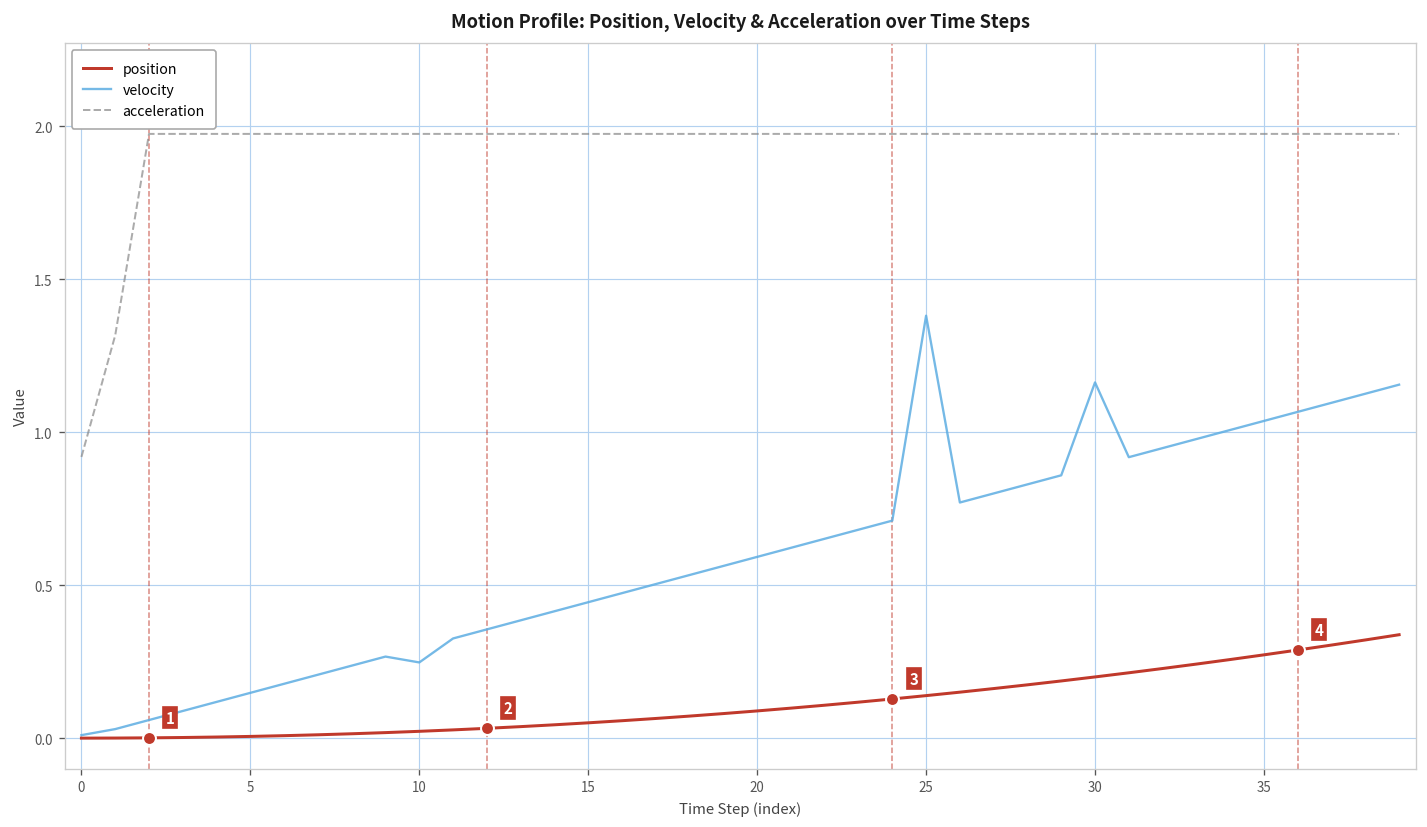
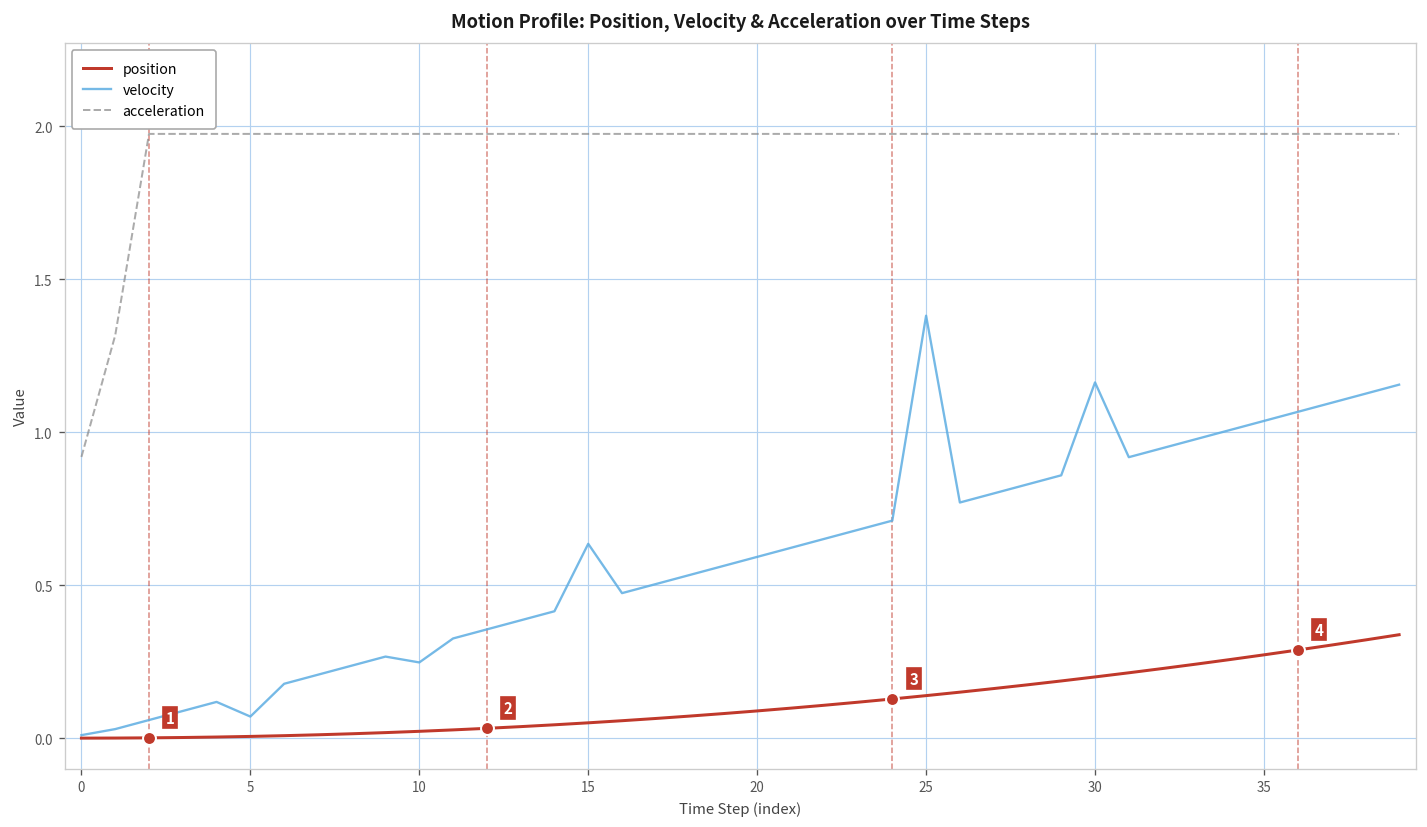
velocity, 5: 0.15 -> 0.07
velocity, 15: 0.44 -> 0.64
